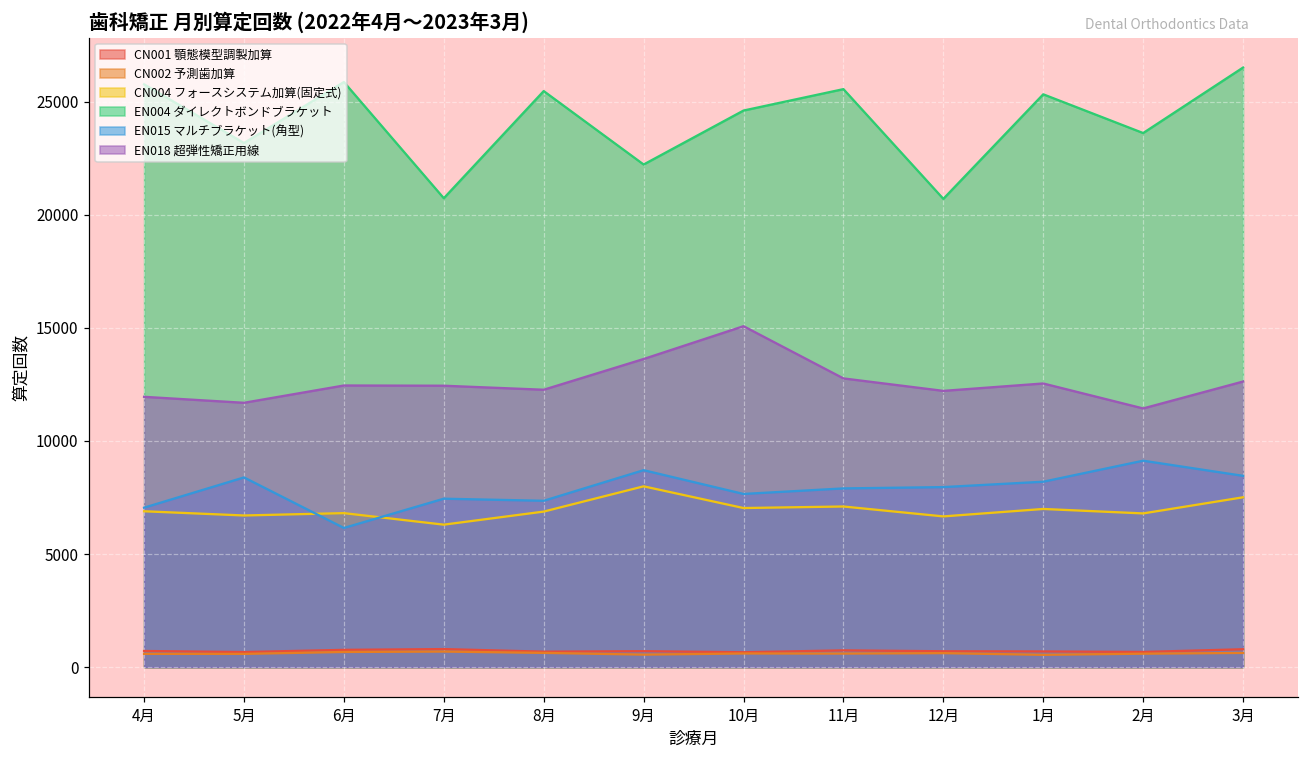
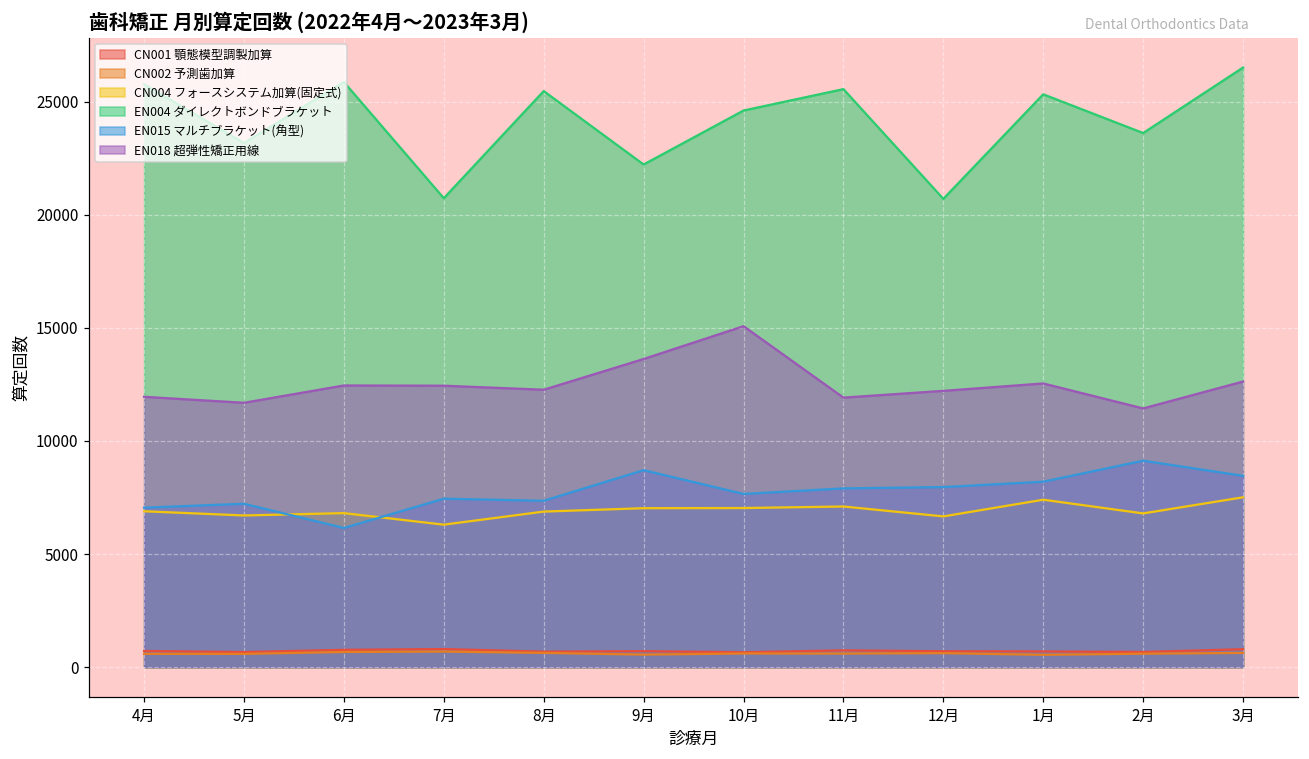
EN015 マルチブラケット(角型), 5月: 8400 -> 7200
CN004 フォースシステム加算(固定式), 9月: 8000 -> 7000
EN018 超弾性矯正用線, 11月: 12800 -> 11900
CN004 フォースシステム加算(固定式), 1月: 7000 -> 7400
